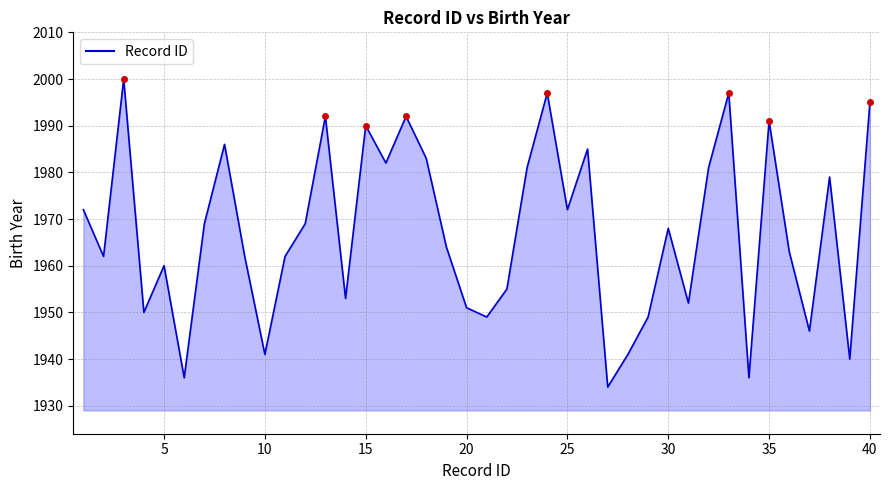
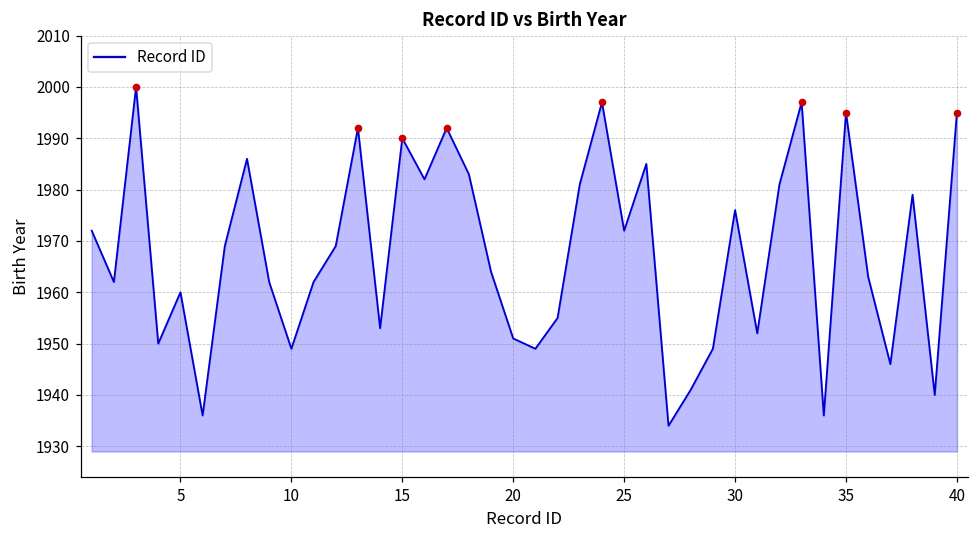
Record ID, 10: 1941 -> 1949
Record ID, 30: 1968 -> 1976
Record ID, 35: 1991 -> 1995
